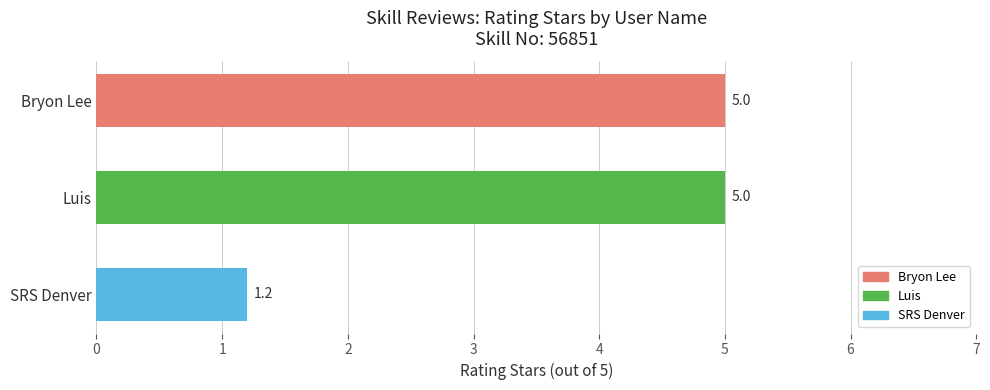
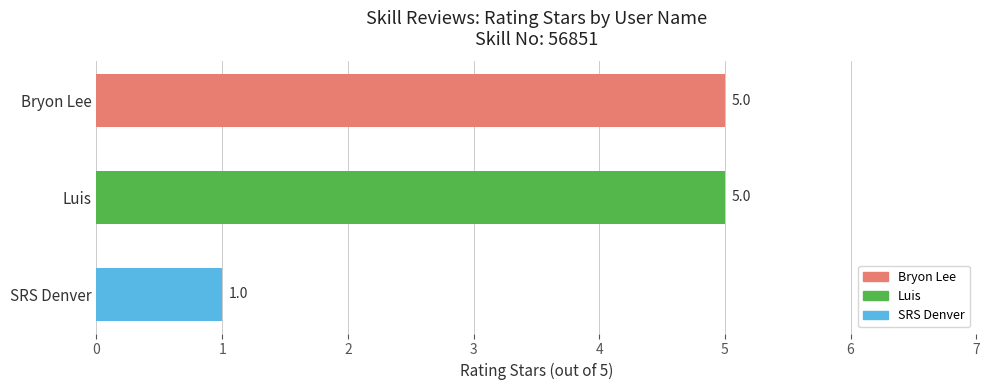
SRS Denver: 1.2 -> 1.0
